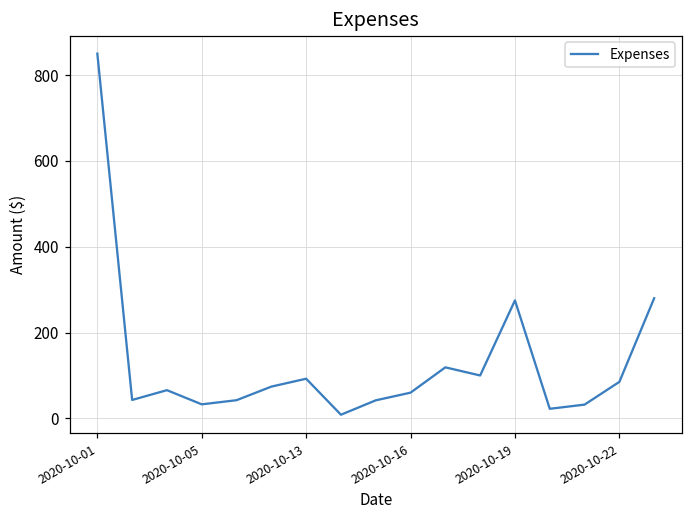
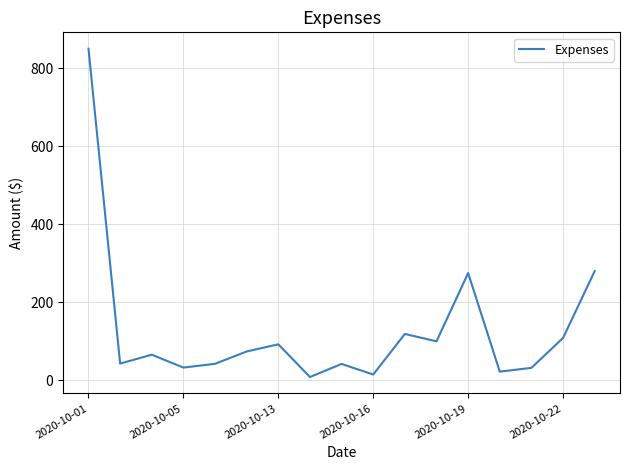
2020-10-16: 60 -> 20
2020-10-22: 90 -> 110
